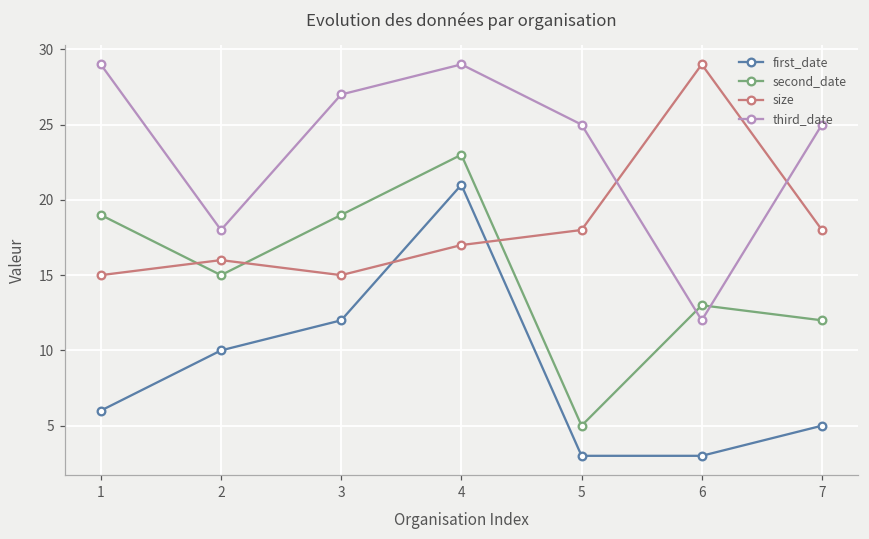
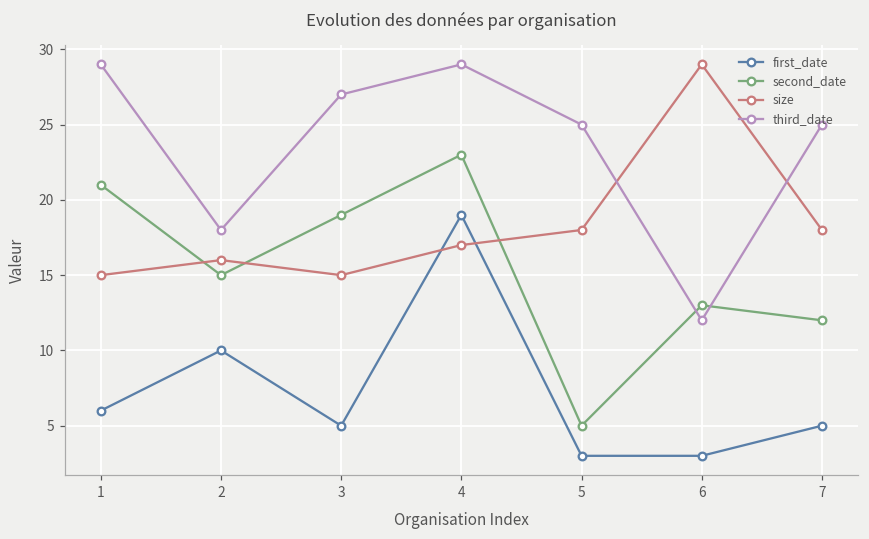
second_date, 1: 19 -> 21
first_date, 3: 12 -> 5
first_date, 4: 21 -> 19
